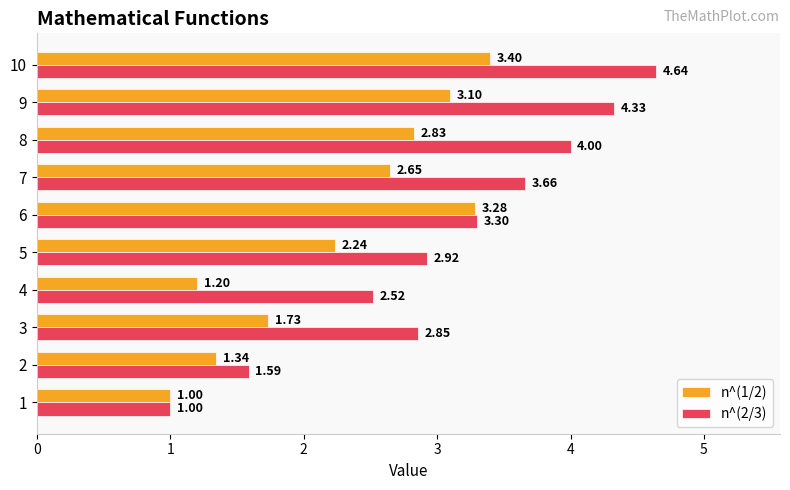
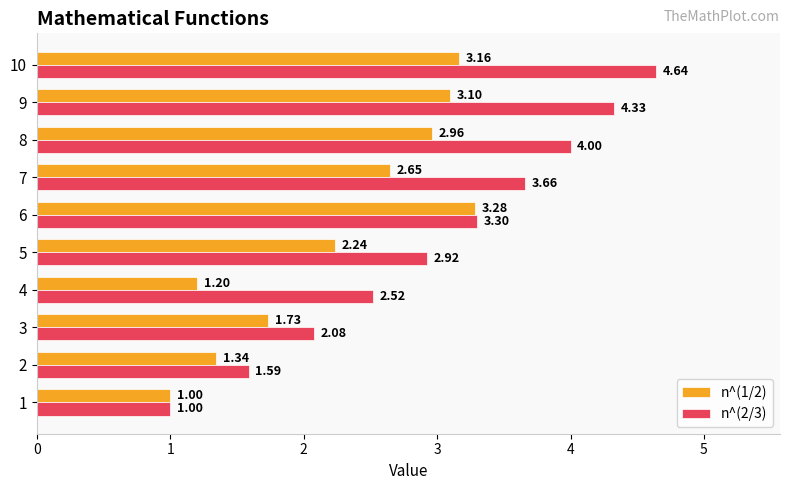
n^(1/2), 10: 3.40 -> 3.16
n^(1/2), 8: 2.83 -> 2.96
n^(2/3), 3: 2.85 -> 2.08
